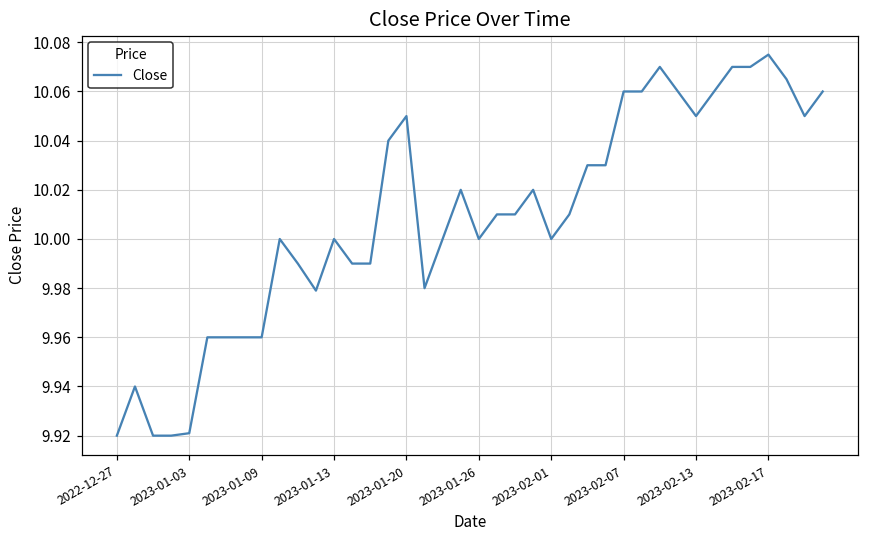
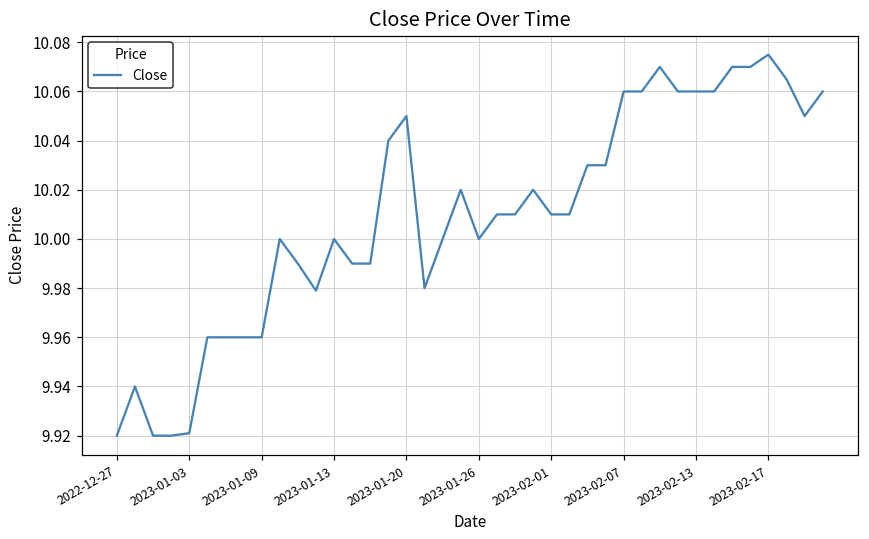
2023-02-01: 10.00 -> 10.01
2023-02-13: 10.05 -> 10.06
